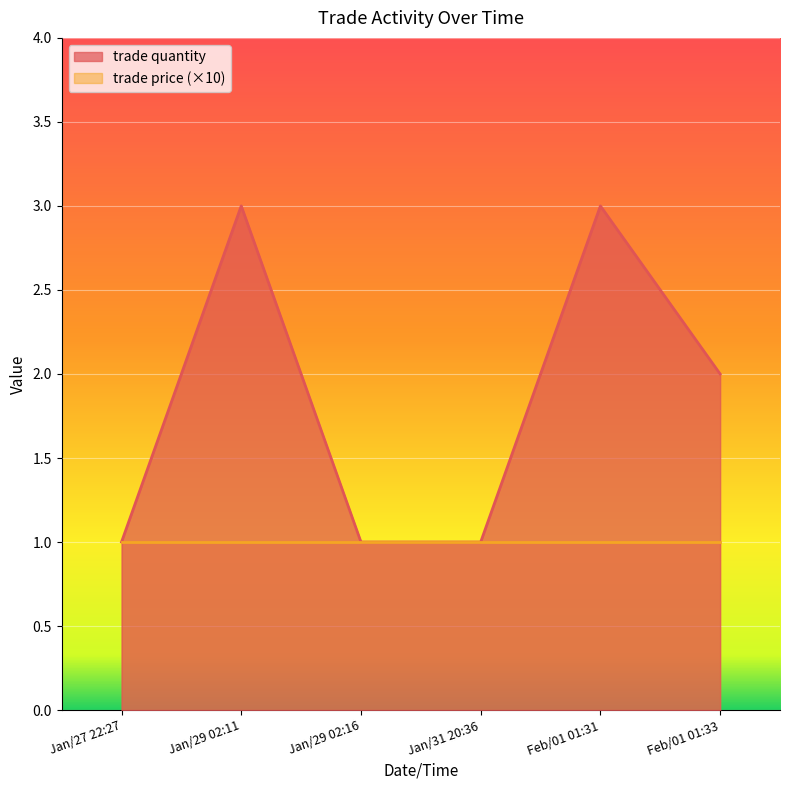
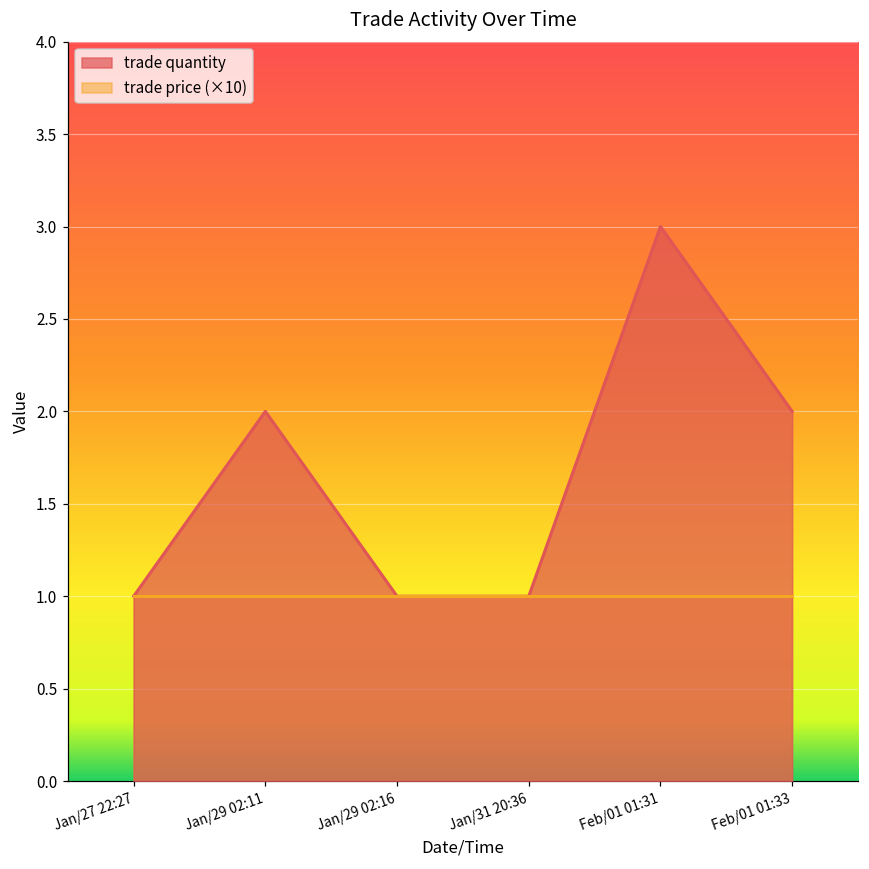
trade quantity, Jan/29 02:11: 3 -> 2
